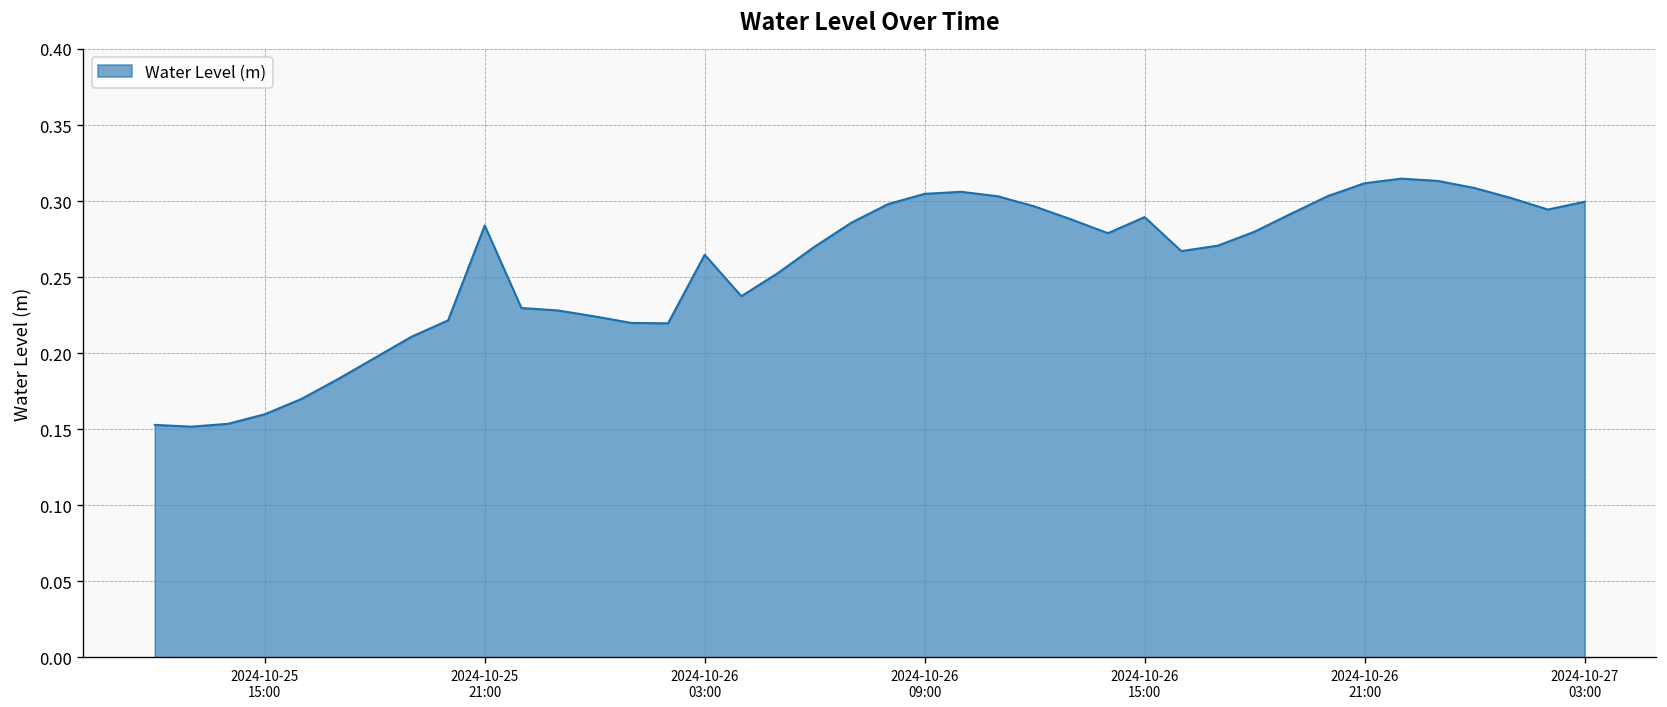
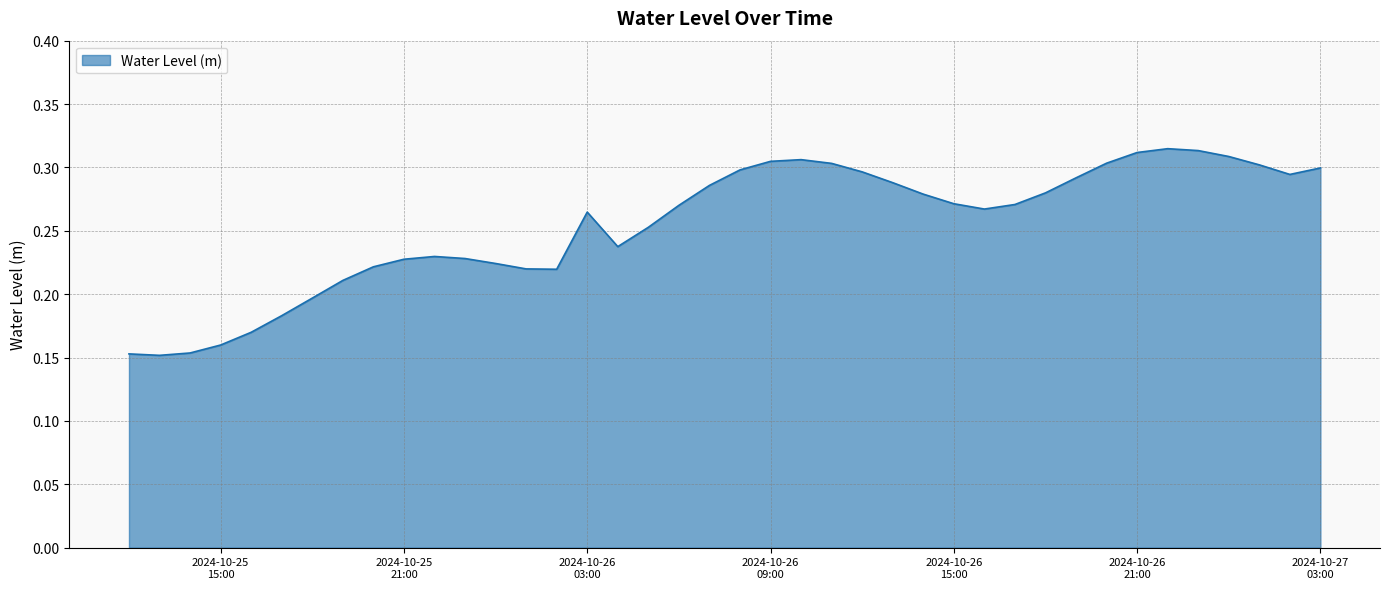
2024-10-25 21:00: 0.284 -> 0.228
2024-10-26 15:00: 0.290 -> 0.271
